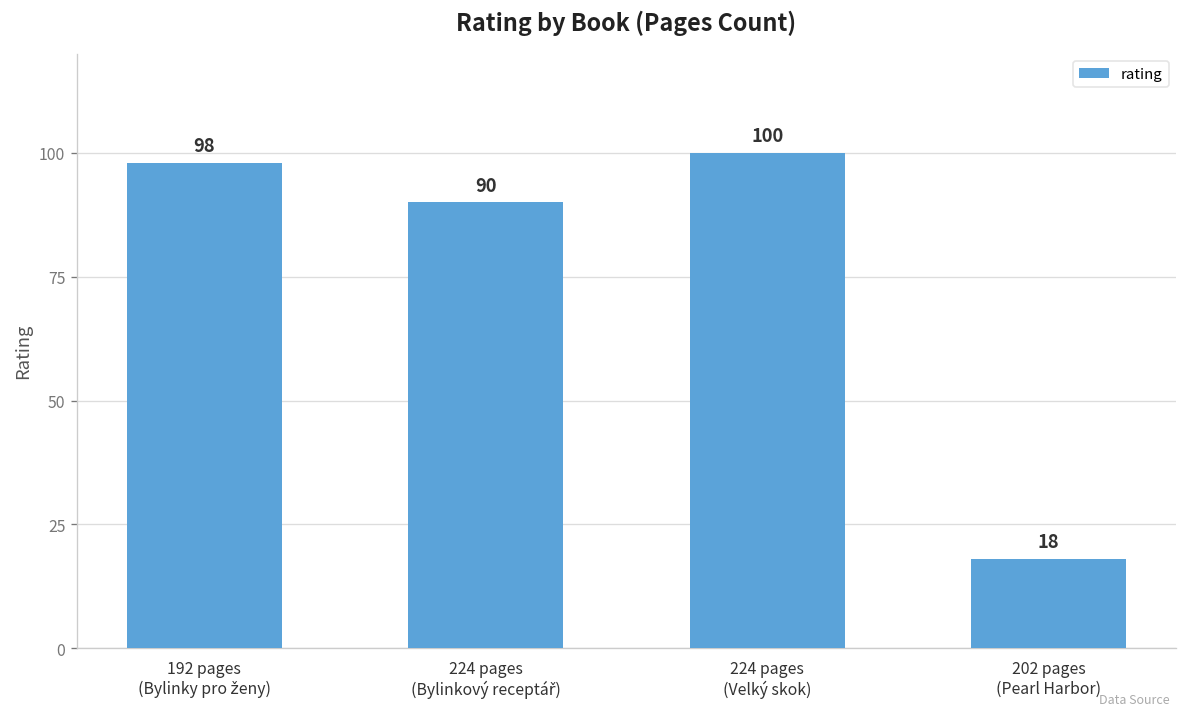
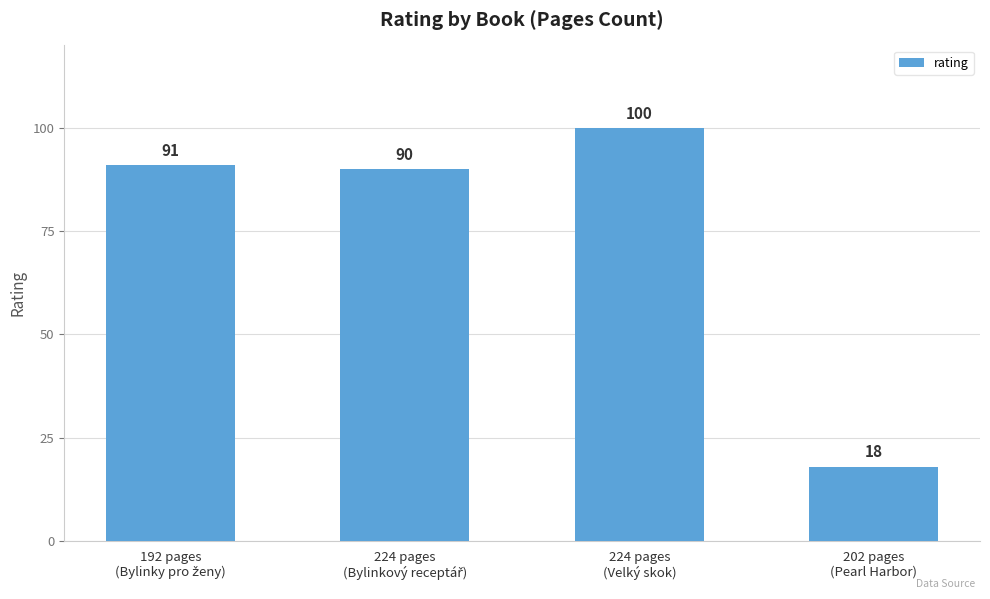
192 pages (Bylinky pro ženy): 98 -> 91
